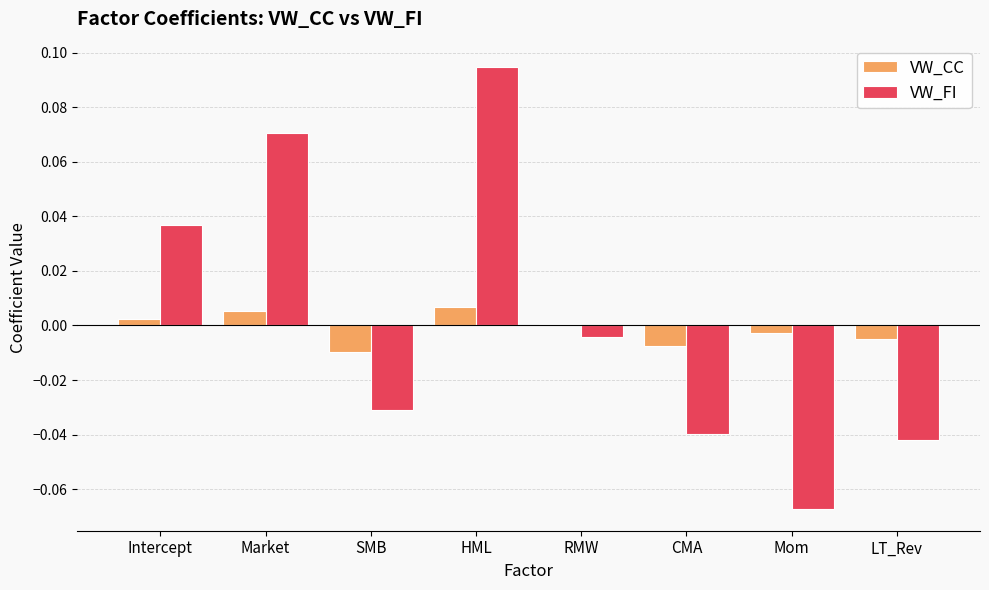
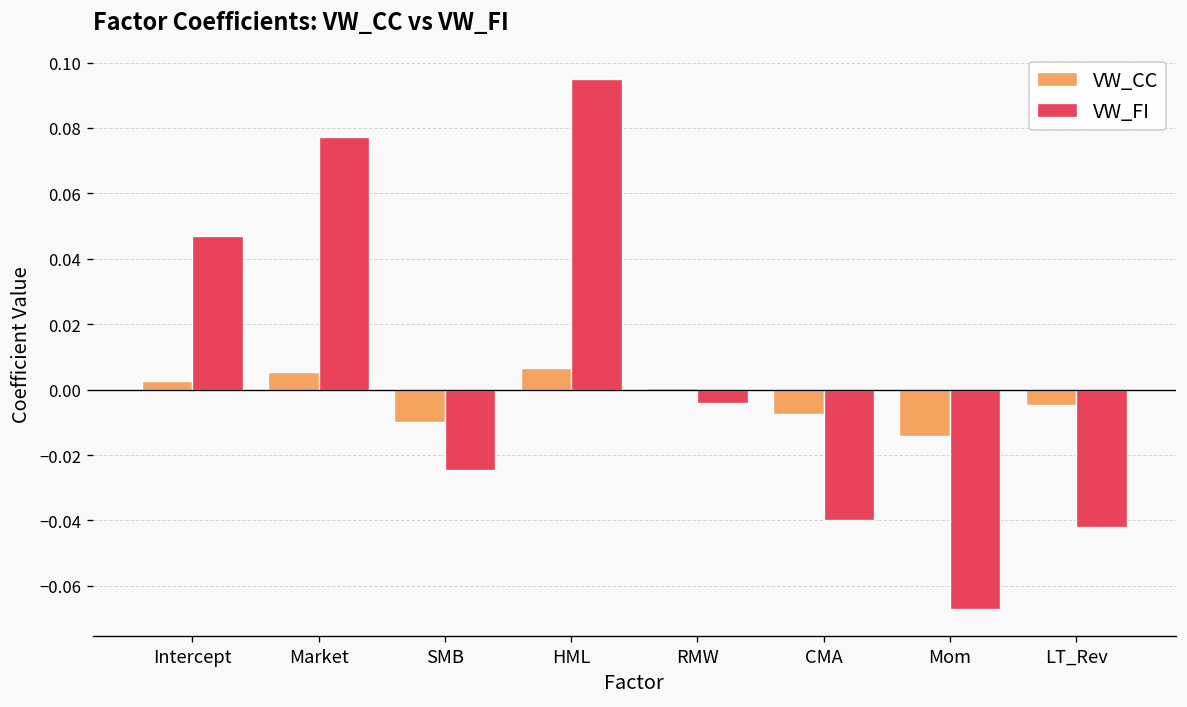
VW_FI, Intercept: 0.037 -> 0.047
VW_FI, Market: 0.071 -> 0.077
VW_FI, SMB: -0.031 -> -0.025
VW_CC, Mom: -0.003 -> -0.014
